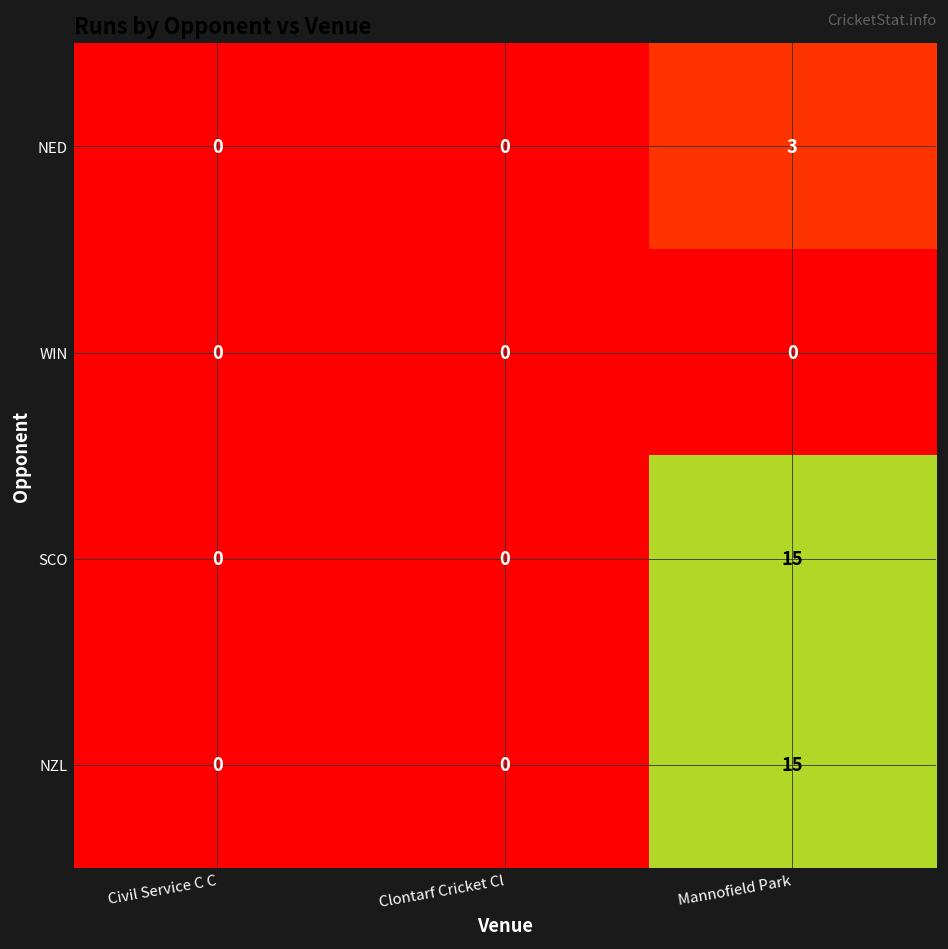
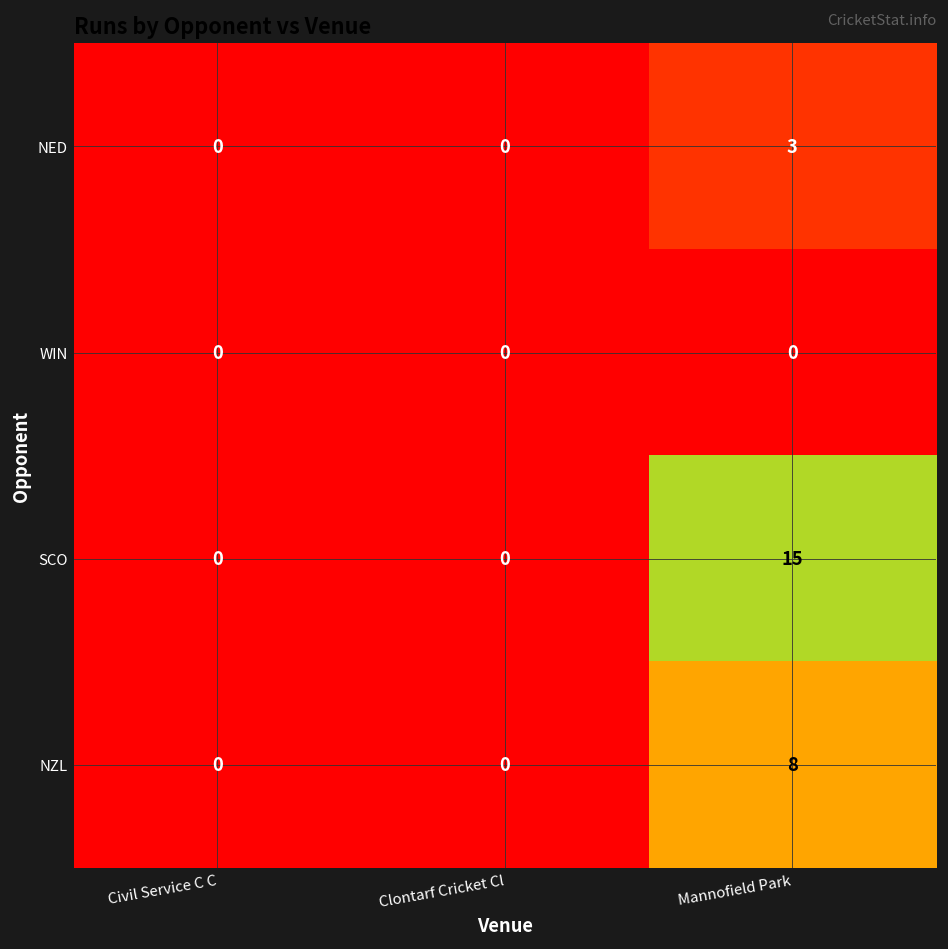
NZL, Mannofield Park: 15 -> 8
